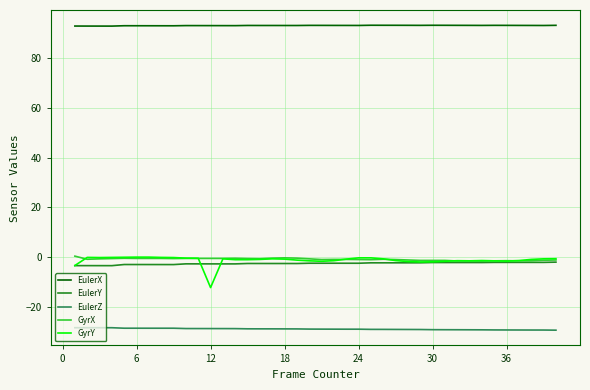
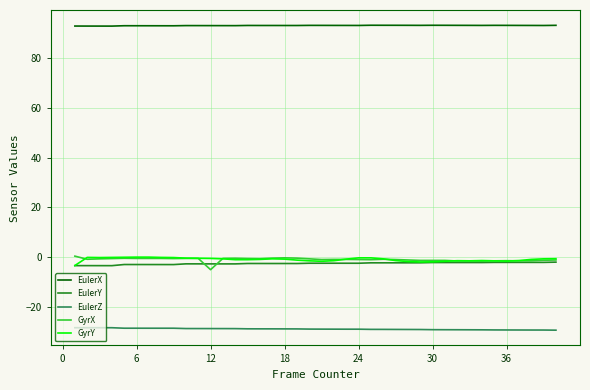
GyrX, 12: -1 -> -5
GyrY, 12: -12 -> -1
